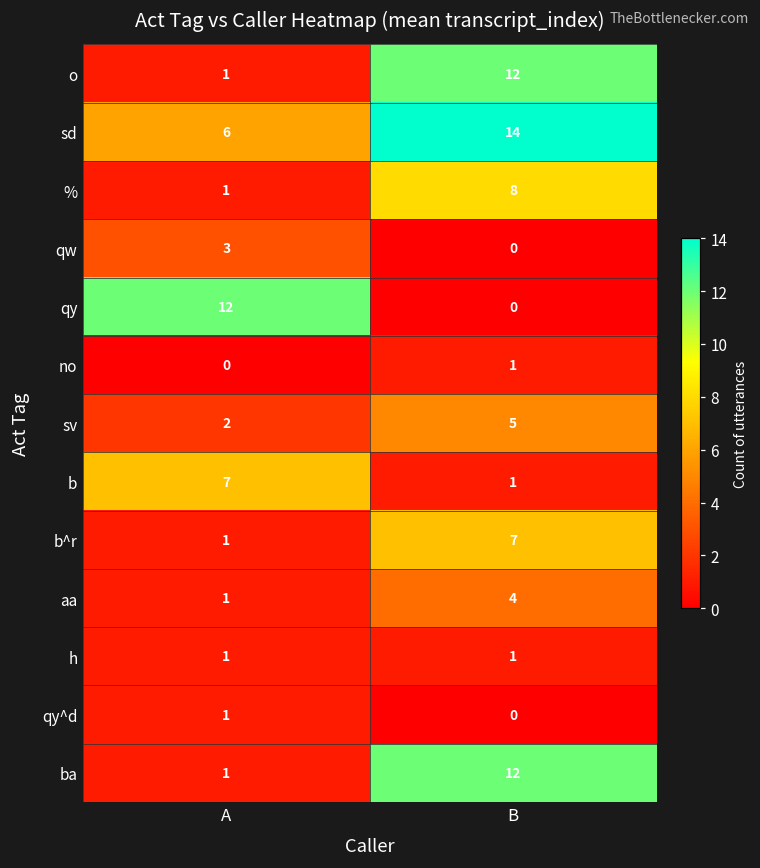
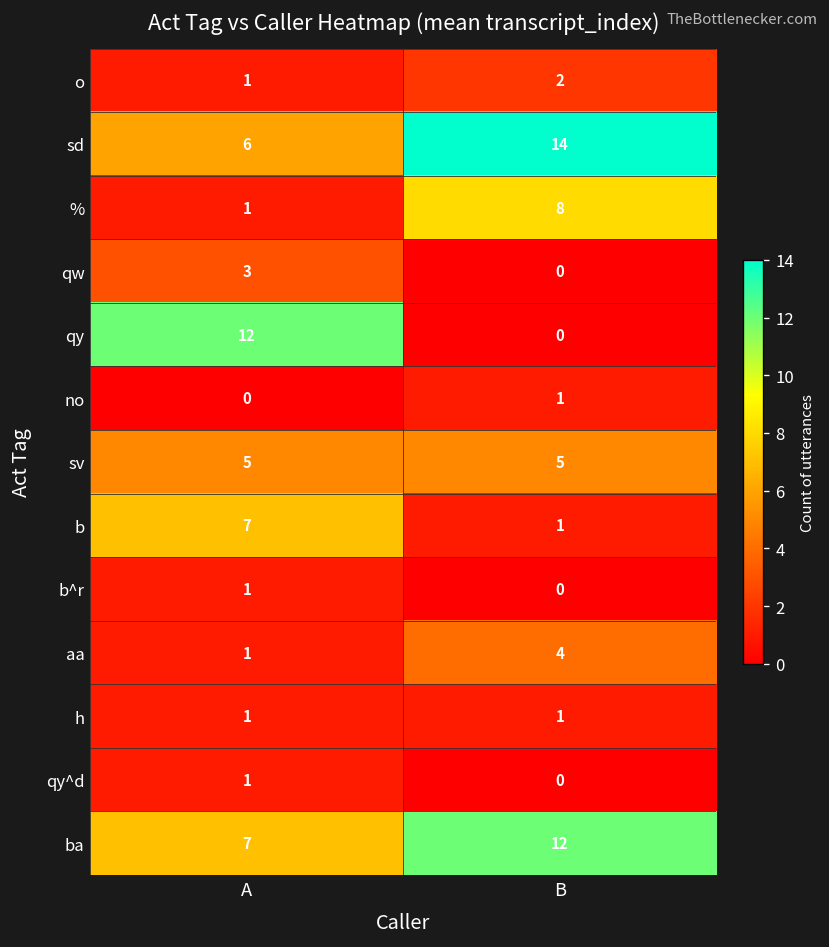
o, B: 12 -> 2
sv, A: 2 -> 5
b^r, B: 7 -> 0
ba, A: 1 -> 7
